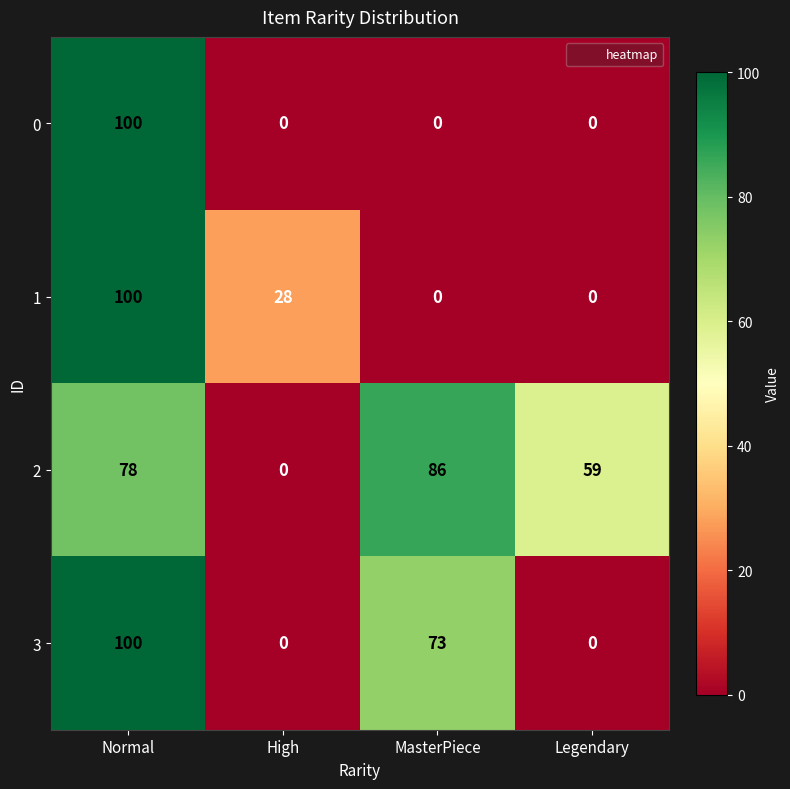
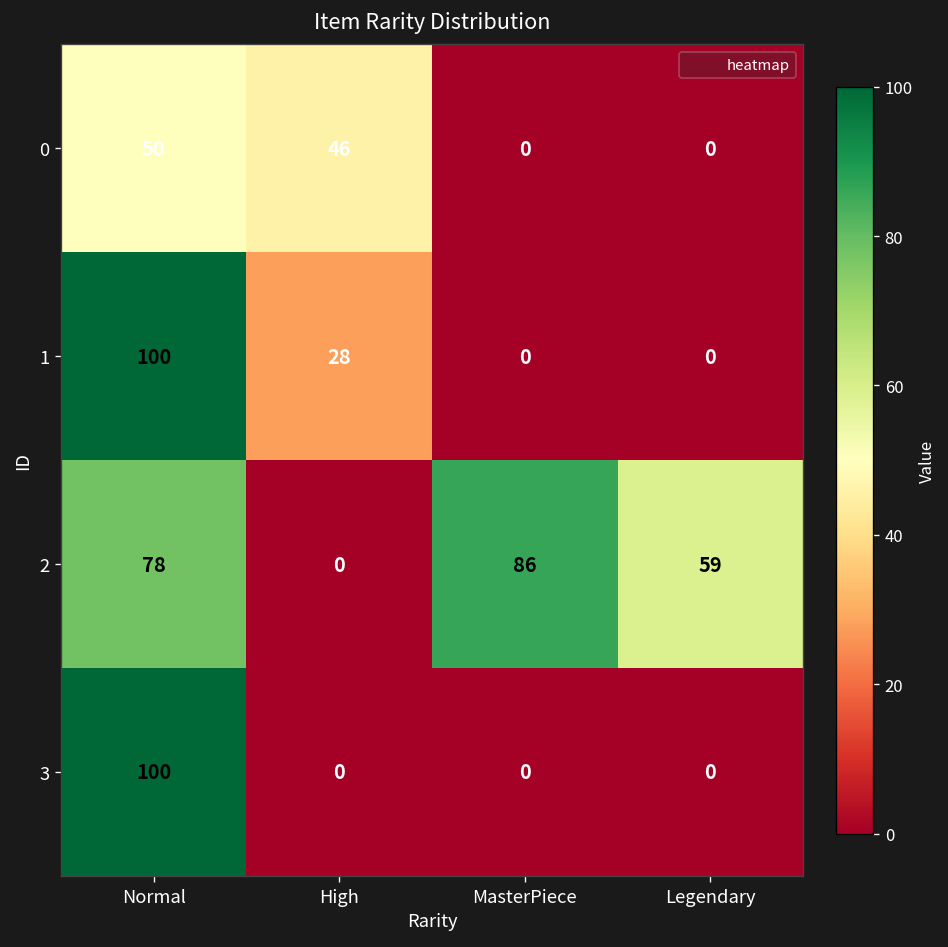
0, Normal: 100 -> 50
0, High: 0 -> 46
3, MasterPiece: 73 -> 0
